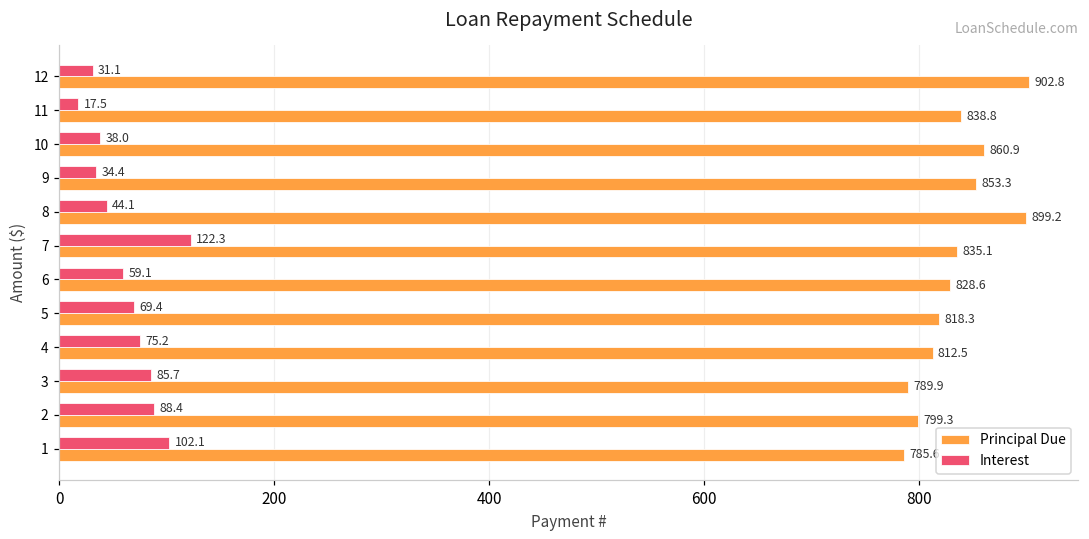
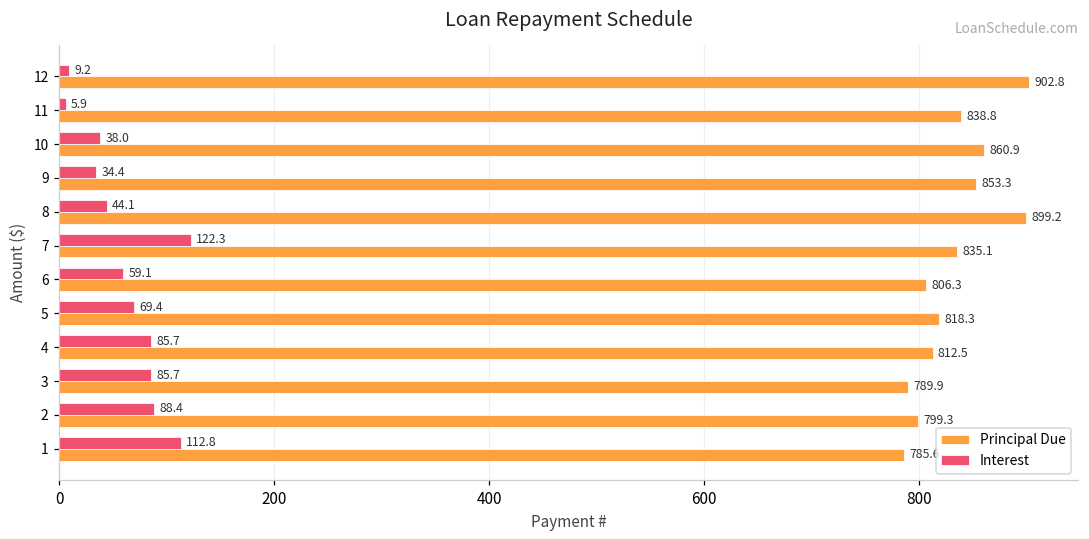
Interest, 12: 31.1 -> 9.2
Interest, 11: 17.5 -> 5.9
Principal Due, 6: 828.6 -> 806.3
Interest, 4: 75.2 -> 85.7
Interest, 1: 102.1 -> 112.8
